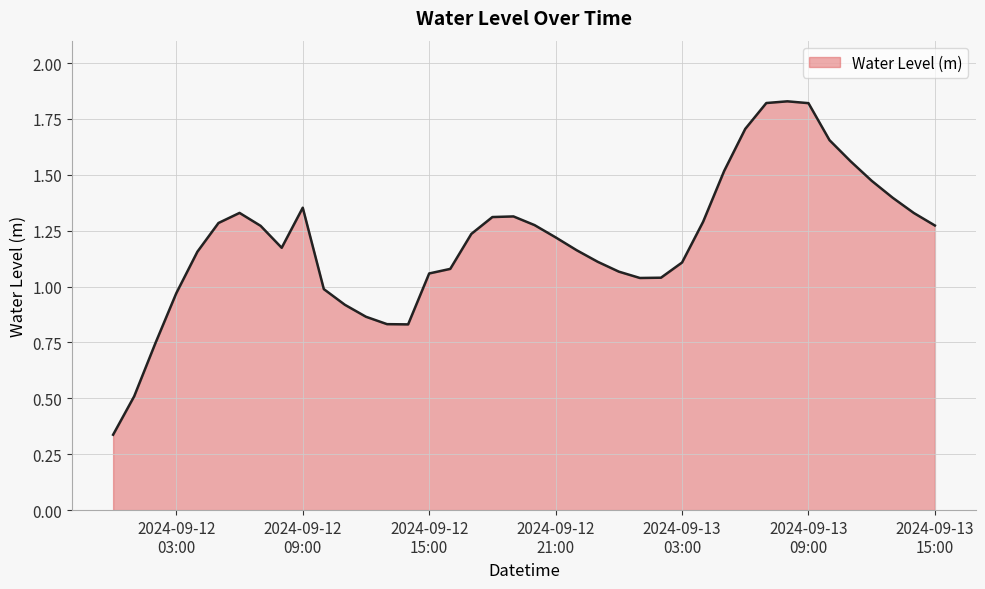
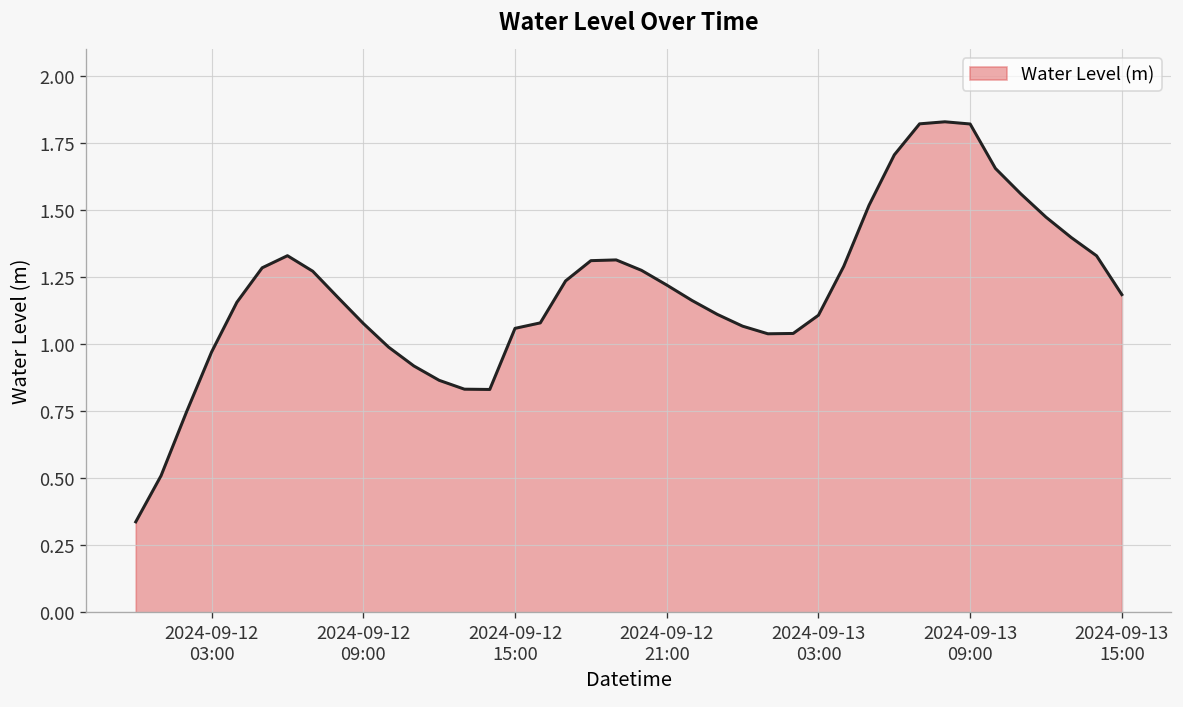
2024-09-12 09:00: 1.35 -> 1.08
2024-09-13 15:00: 1.27 -> 1.18
